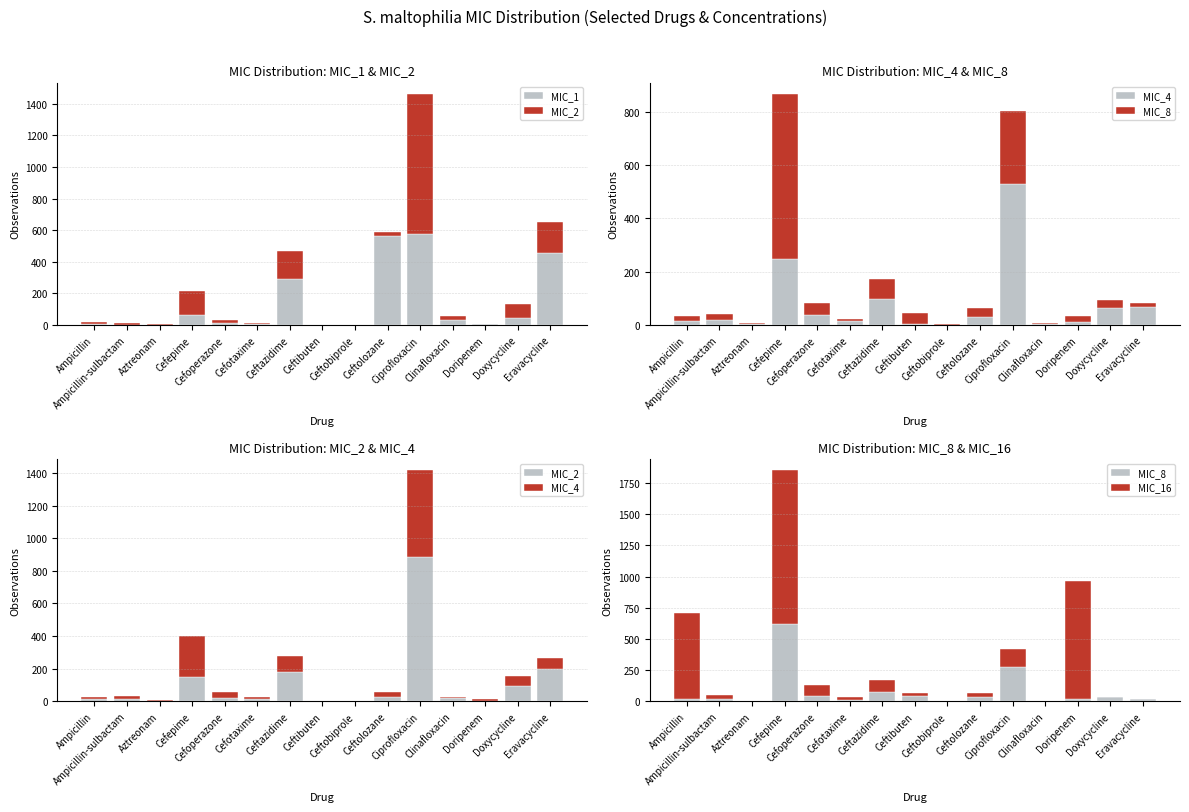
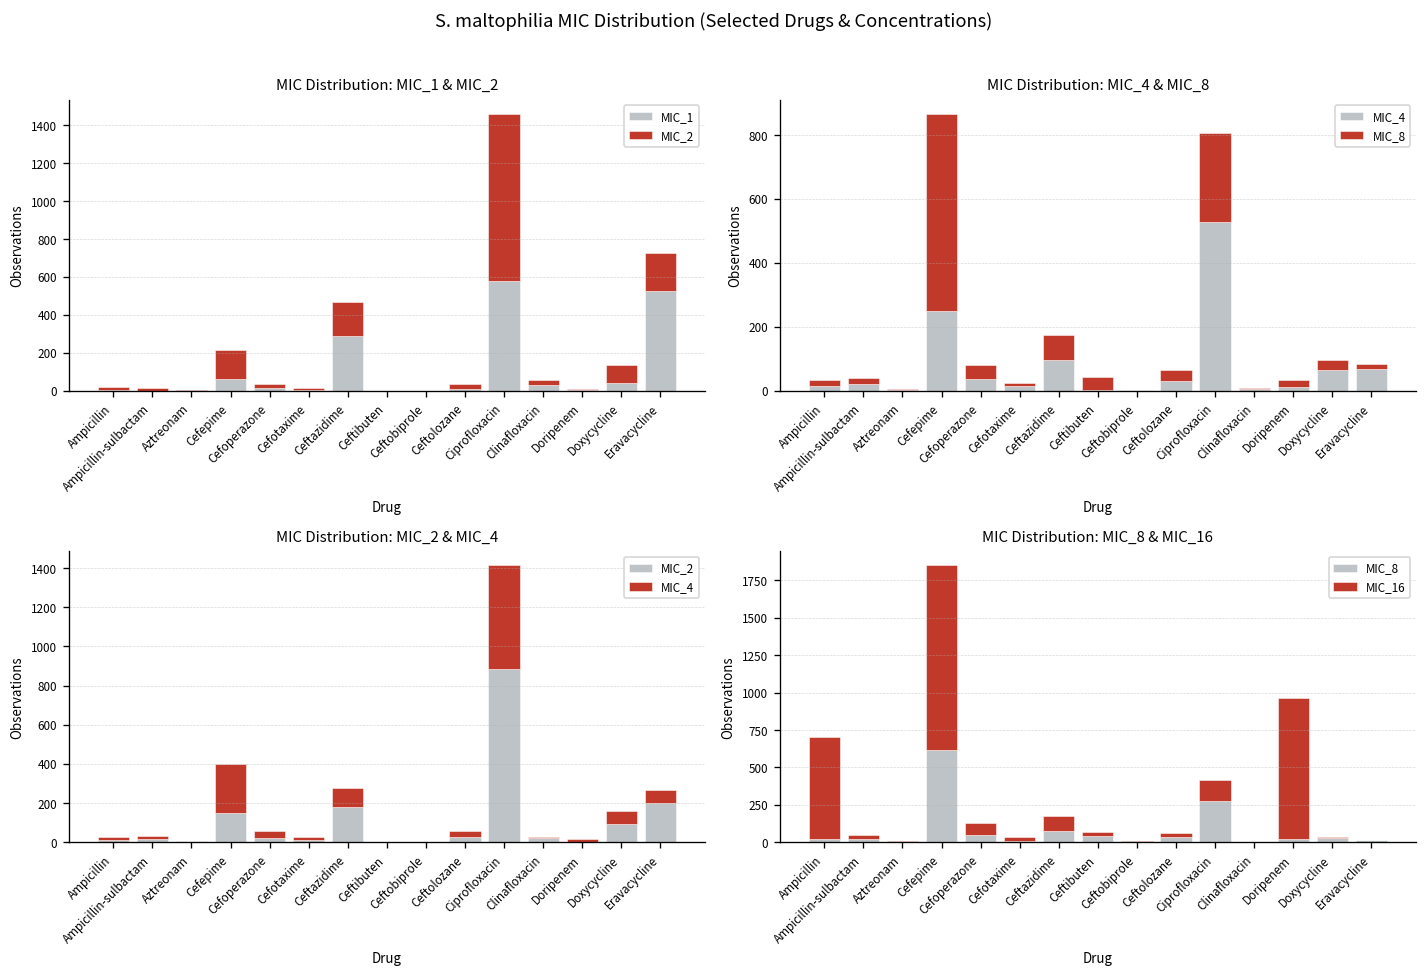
MIC Distribution: MIC_1 & MIC_2, MIC_1, Ceftolozane: 560 -> 10
MIC Distribution: MIC_1 & MIC_2, MIC_1, Eravacycline: 460 -> 530
